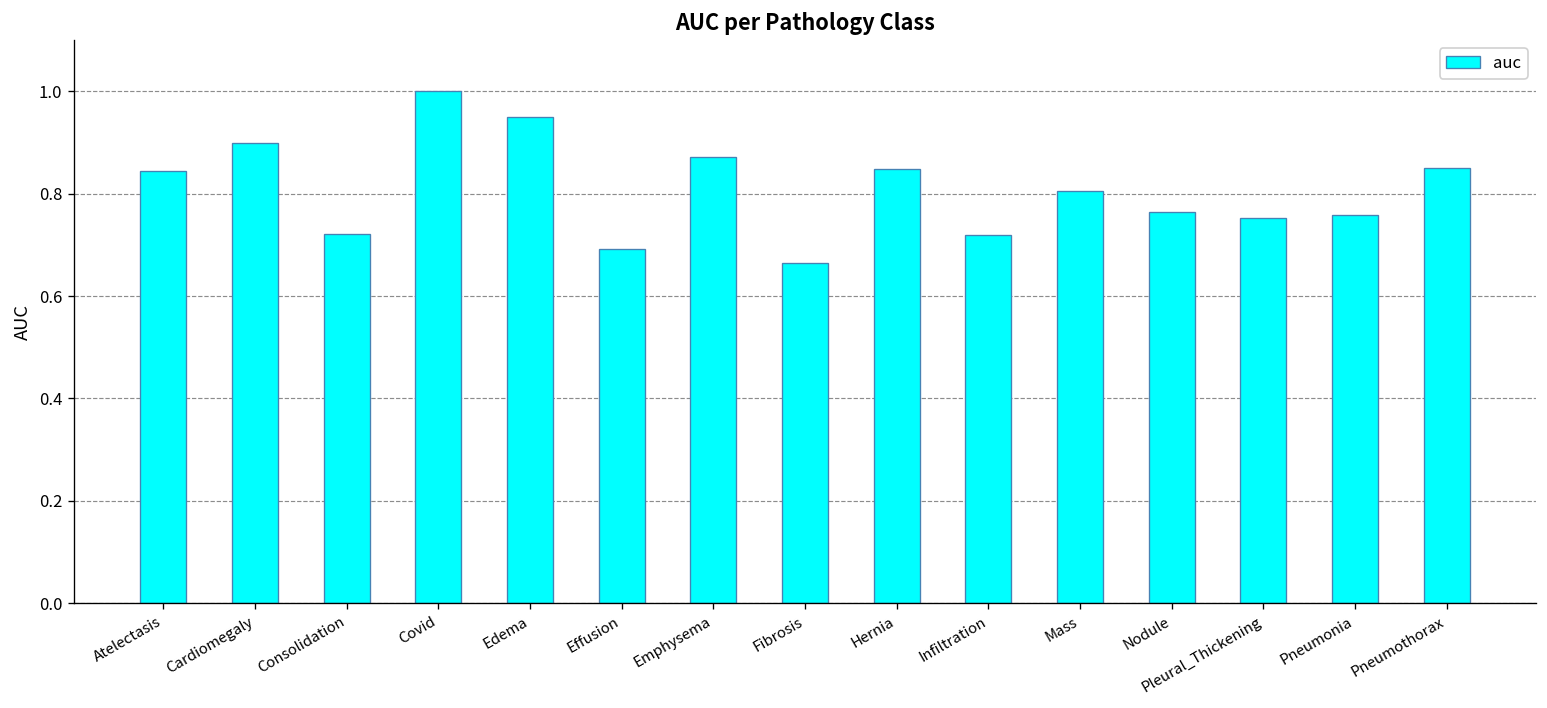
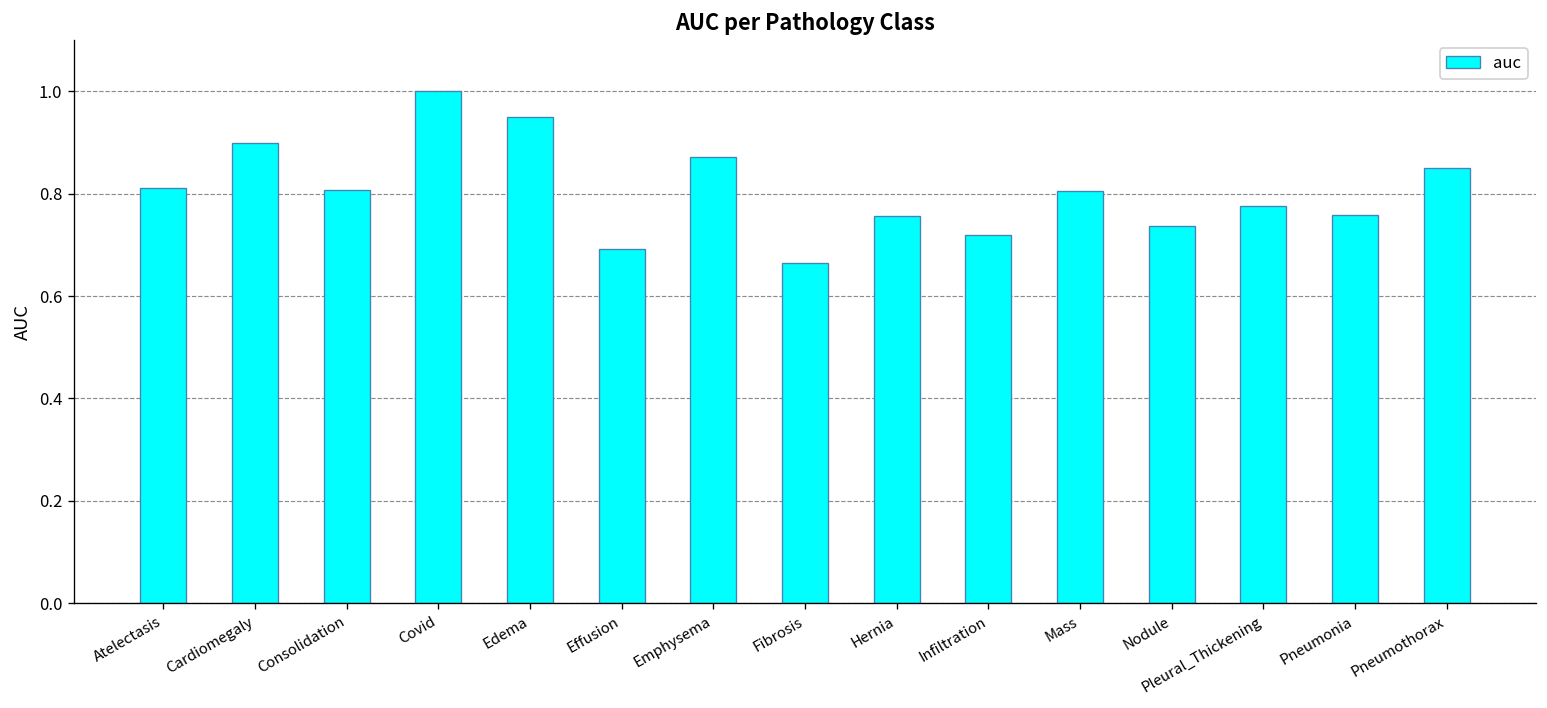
Atelectasis: 0.84 -> 0.81
Consolidation: 0.72 -> 0.81
Hernia: 0.85 -> 0.76
Nodule: 0.76 -> 0.74
Pleural_Thickening: 0.75 -> 0.78
